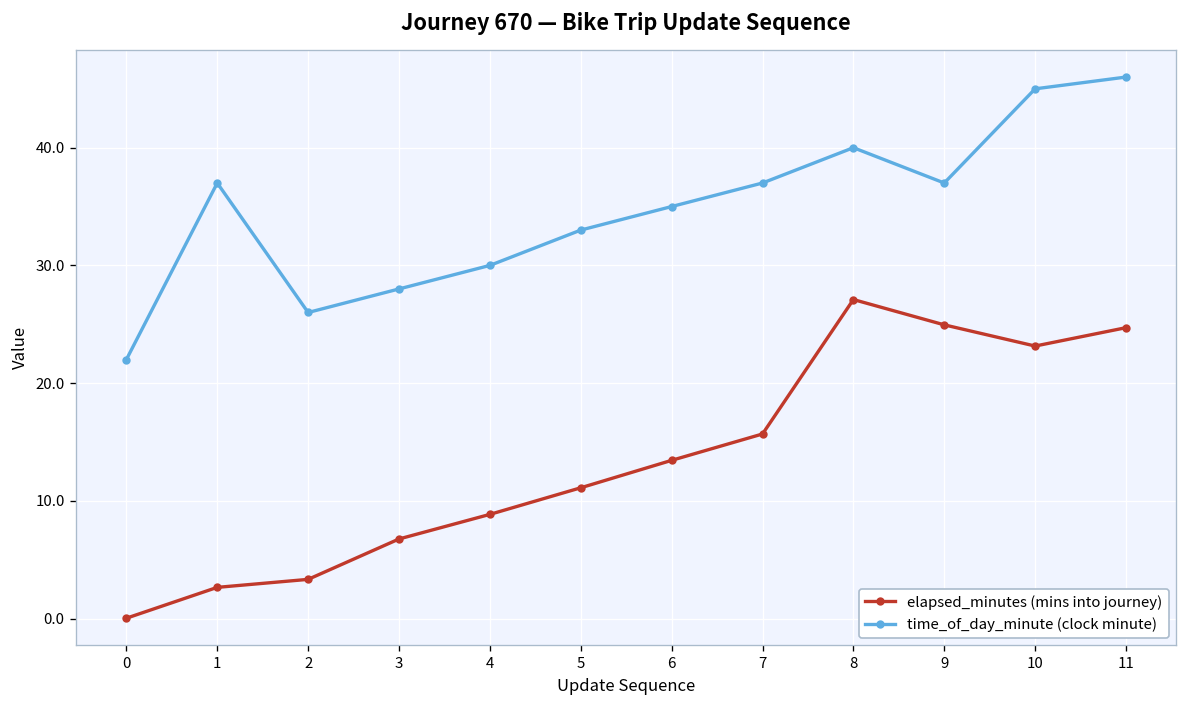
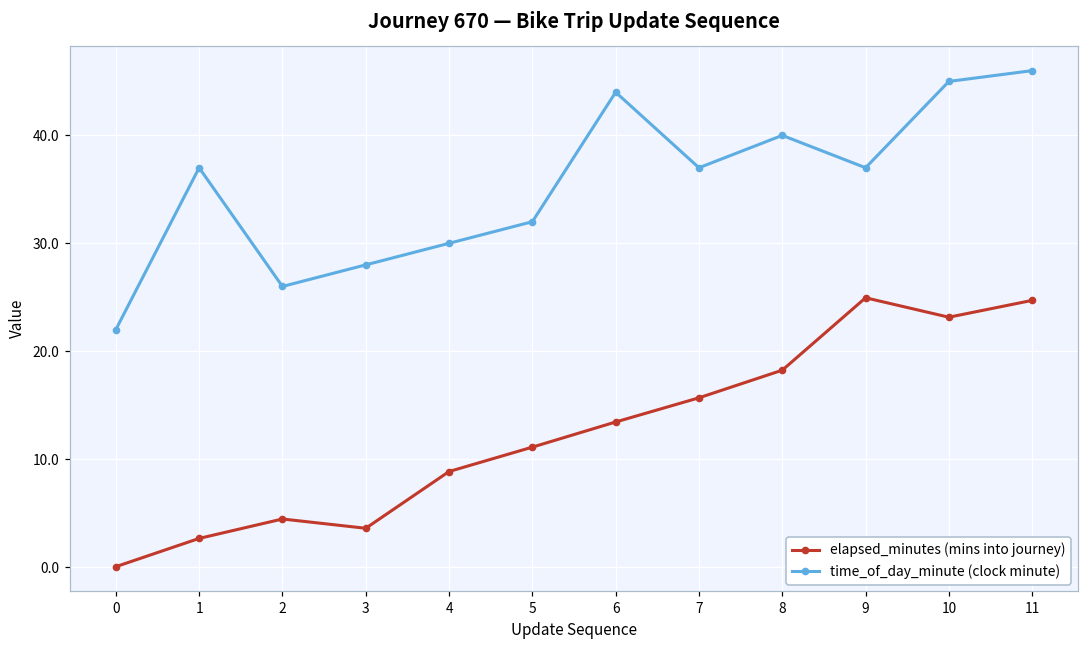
elapsed_minutes (mins into journey), 2: 3 -> 4
elapsed_minutes (mins into journey), 3: 7 -> 4
time_of_day_minute (clock minute), 5: 33 -> 32
time_of_day_minute (clock minute), 6: 35 -> 44
elapsed_minutes (mins into journey), 8: 27 -> 18
